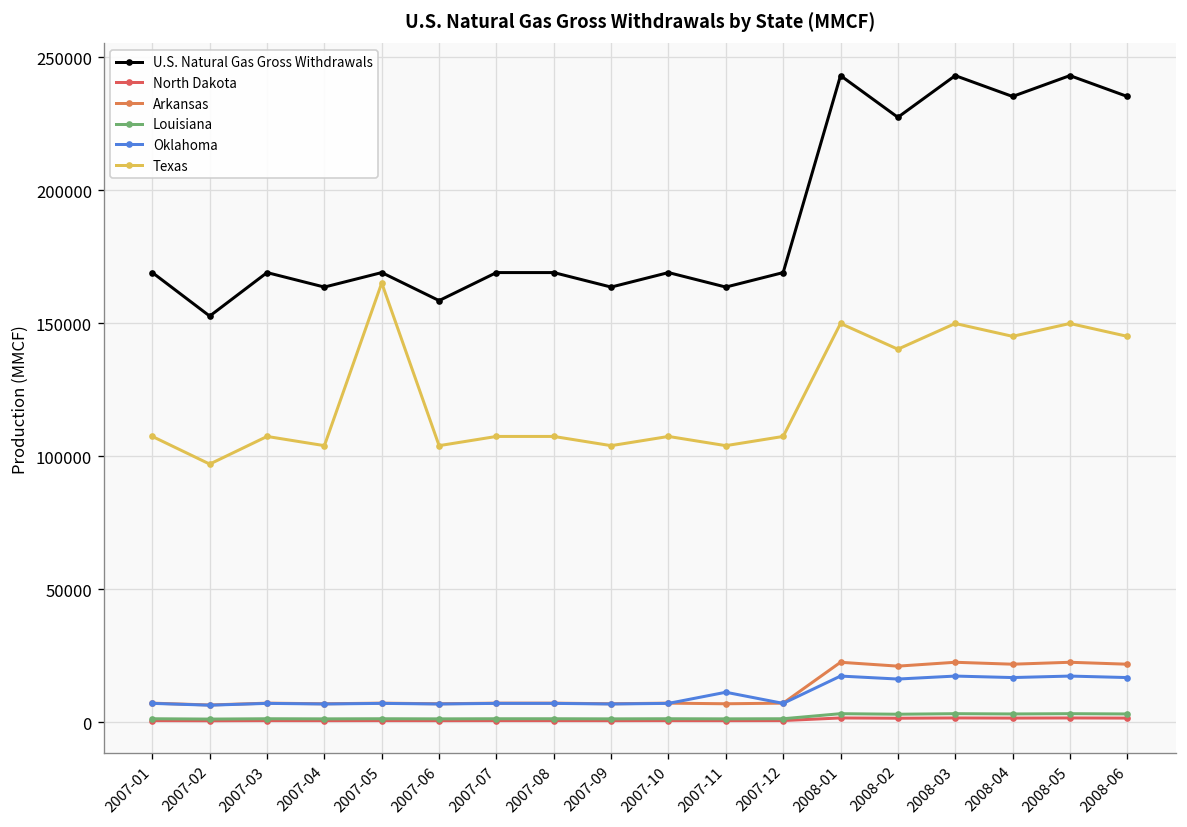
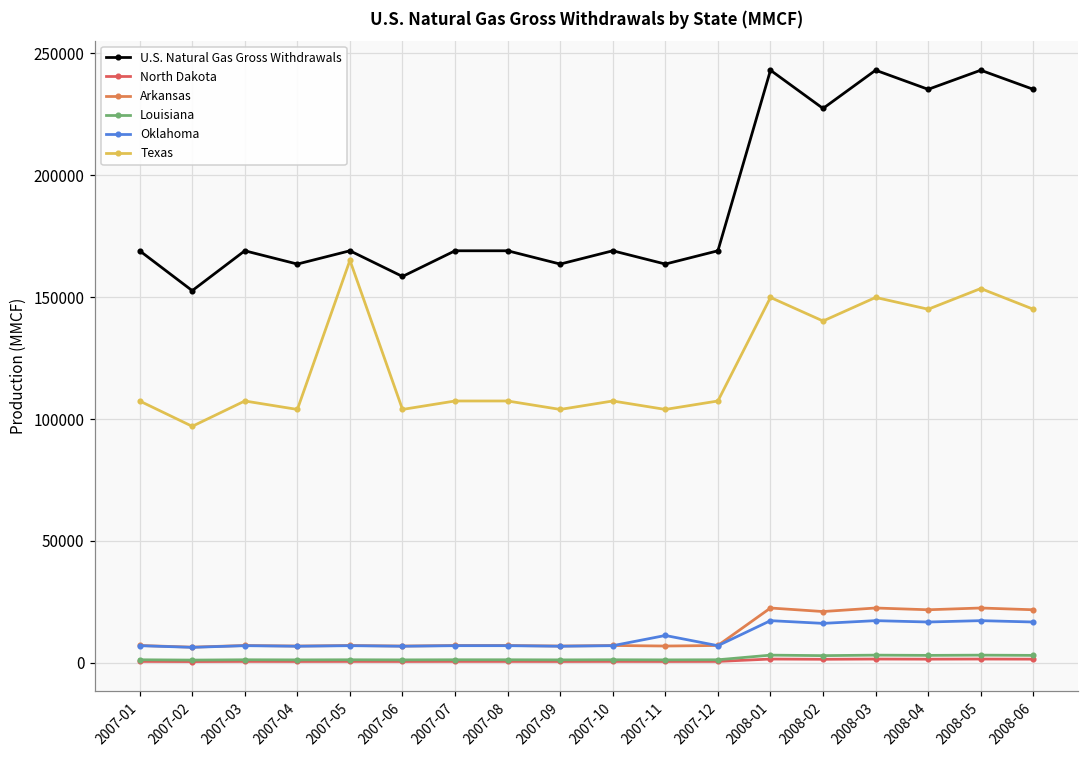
Texas, 2008-05: 150000 -> 154000
